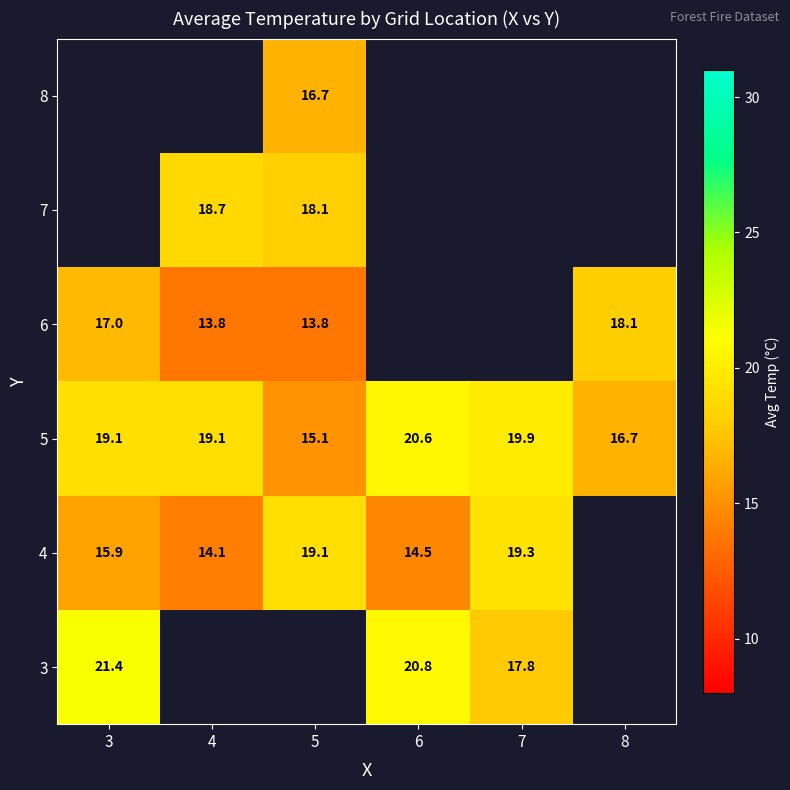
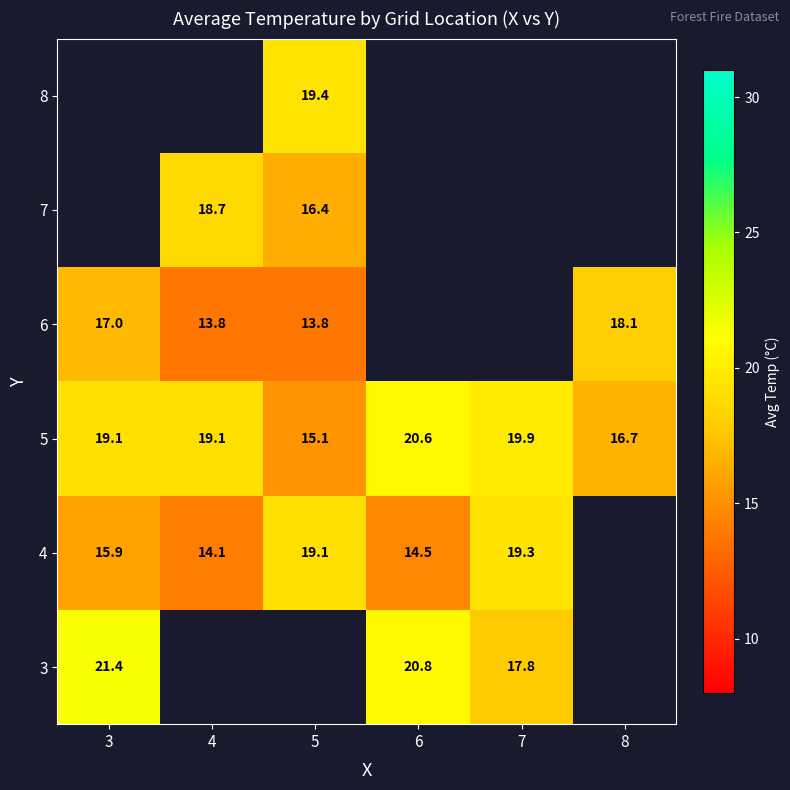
8, 5: 16.7 -> 19.4
7, 5: 18.1 -> 16.4
